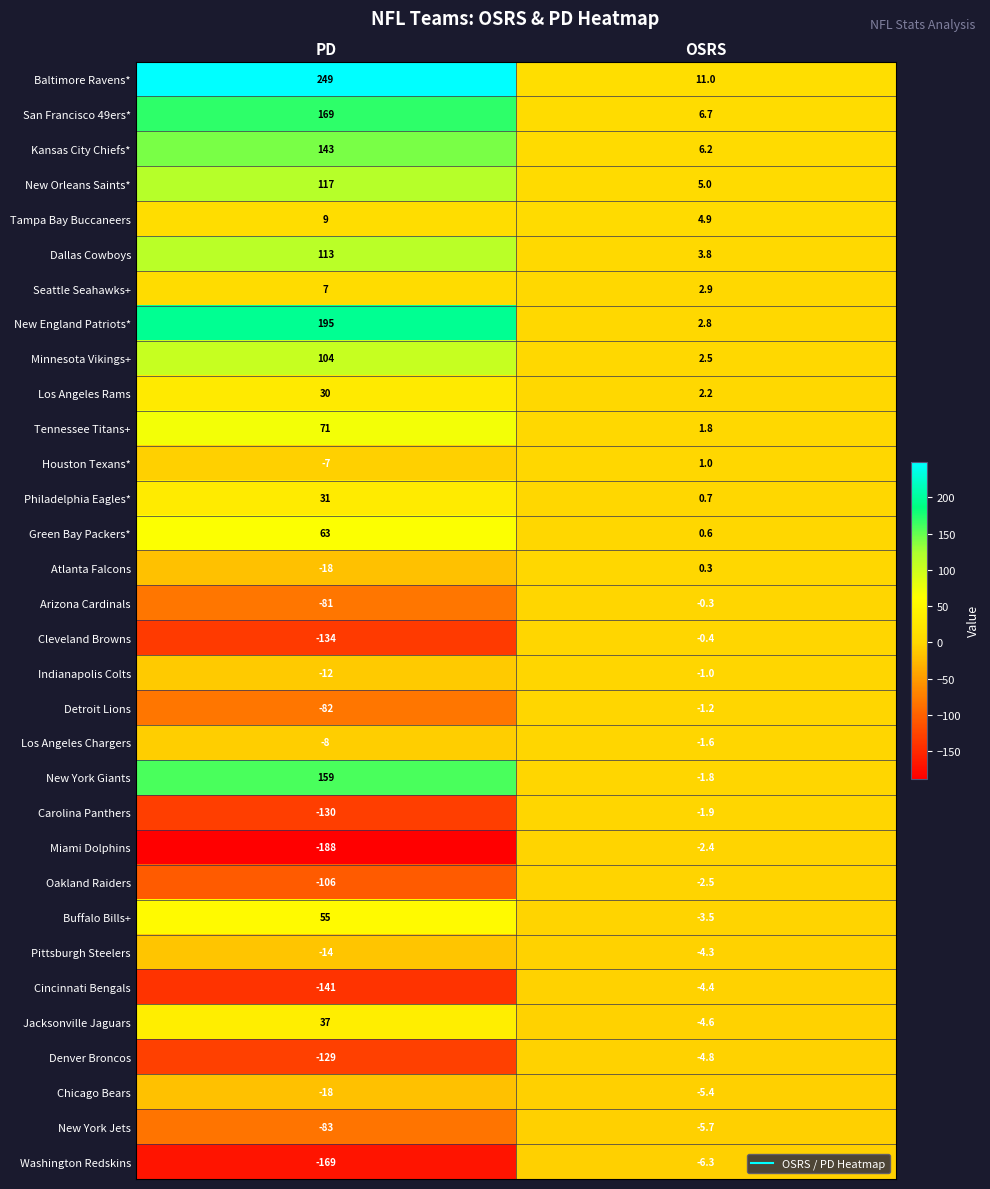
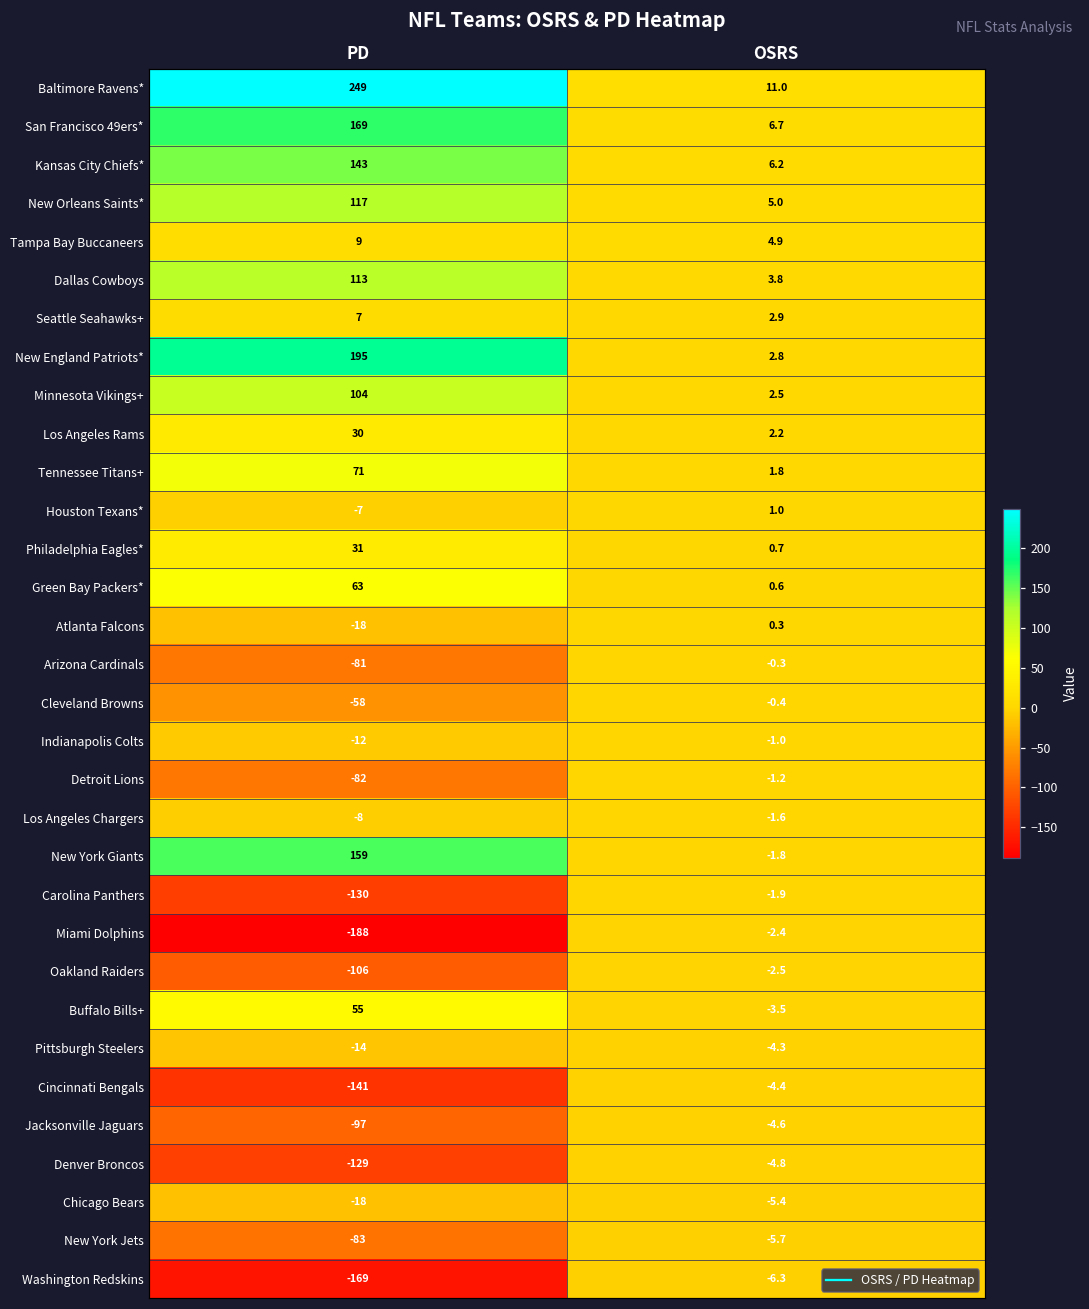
Cleveland Browns, PD: -134 -> -58
Jacksonville Jaguars, PD: 37 -> -97
